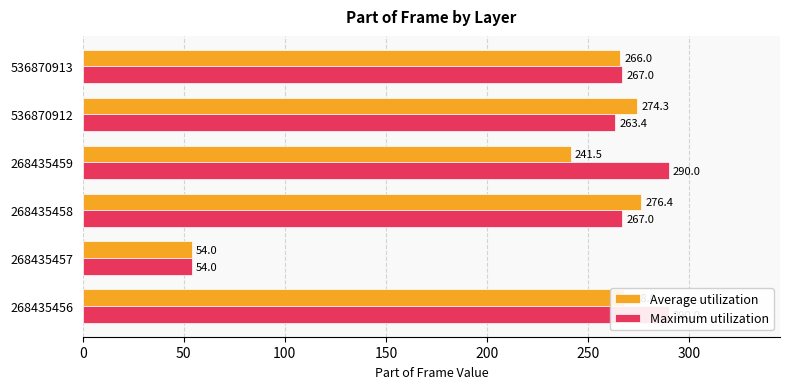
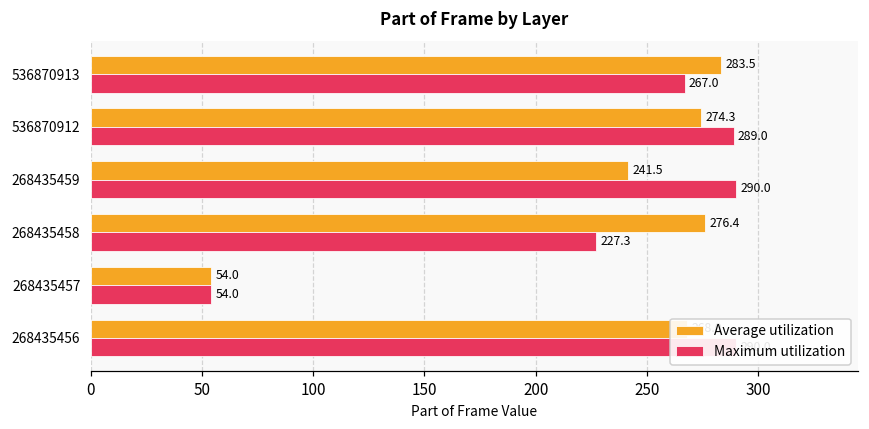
Average utilization, 536870913: 266.0 -> 283.5
Maximum utilization, 536870912: 263.4 -> 289.0
Maximum utilization, 268435458: 267.0 -> 227.3
